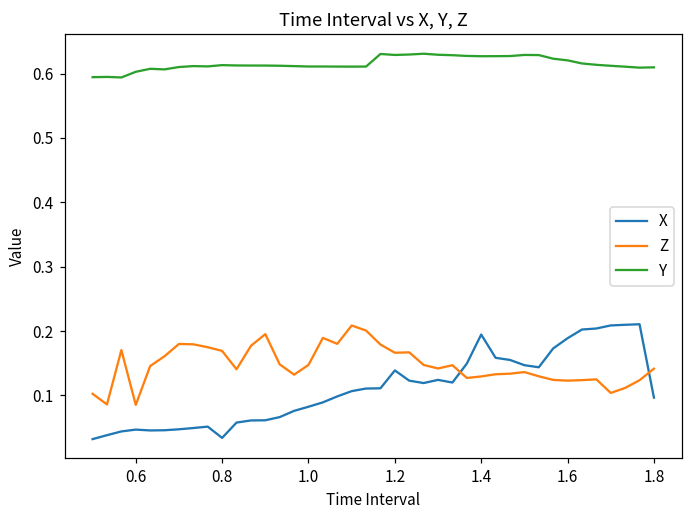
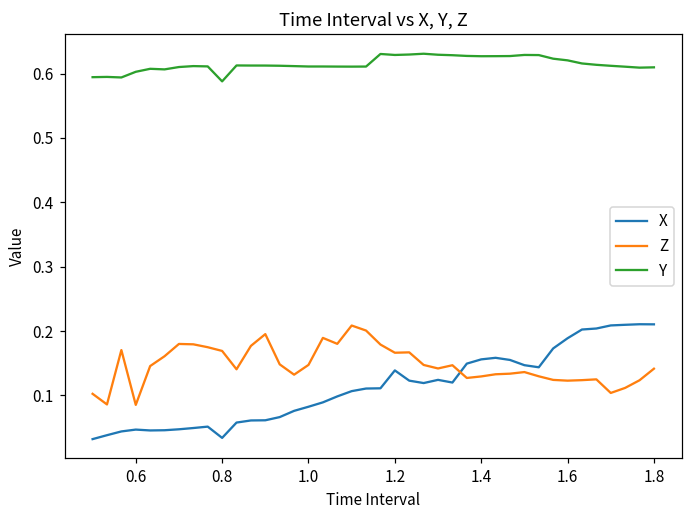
Y, 0.8: 0.61 -> 0.59
X, 1.4: 0.19 -> 0.16
X, 1.8: 0.10 -> 0.21
